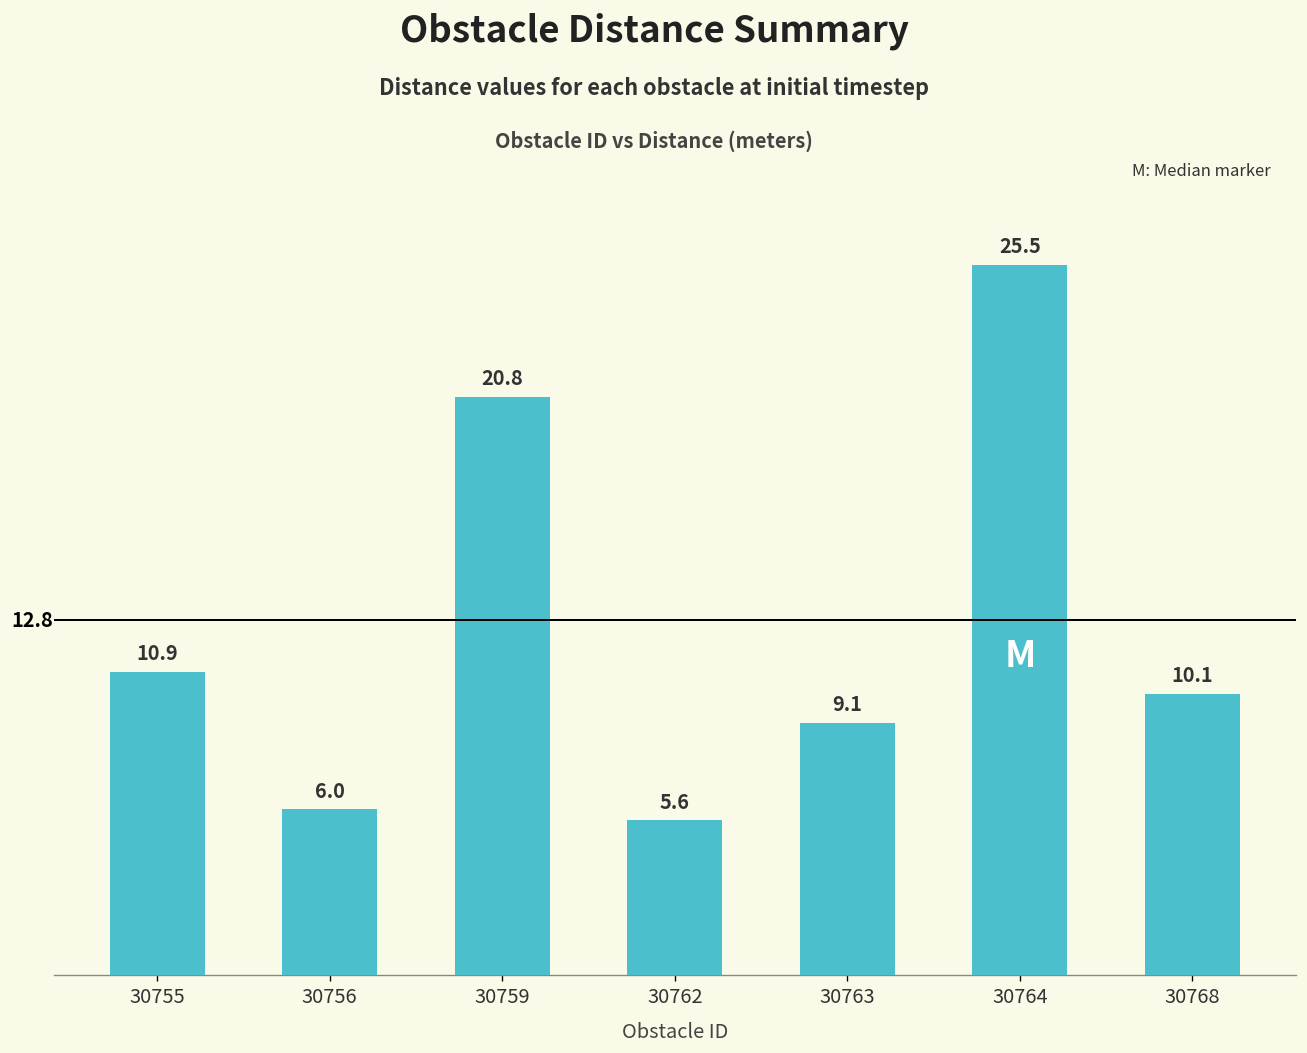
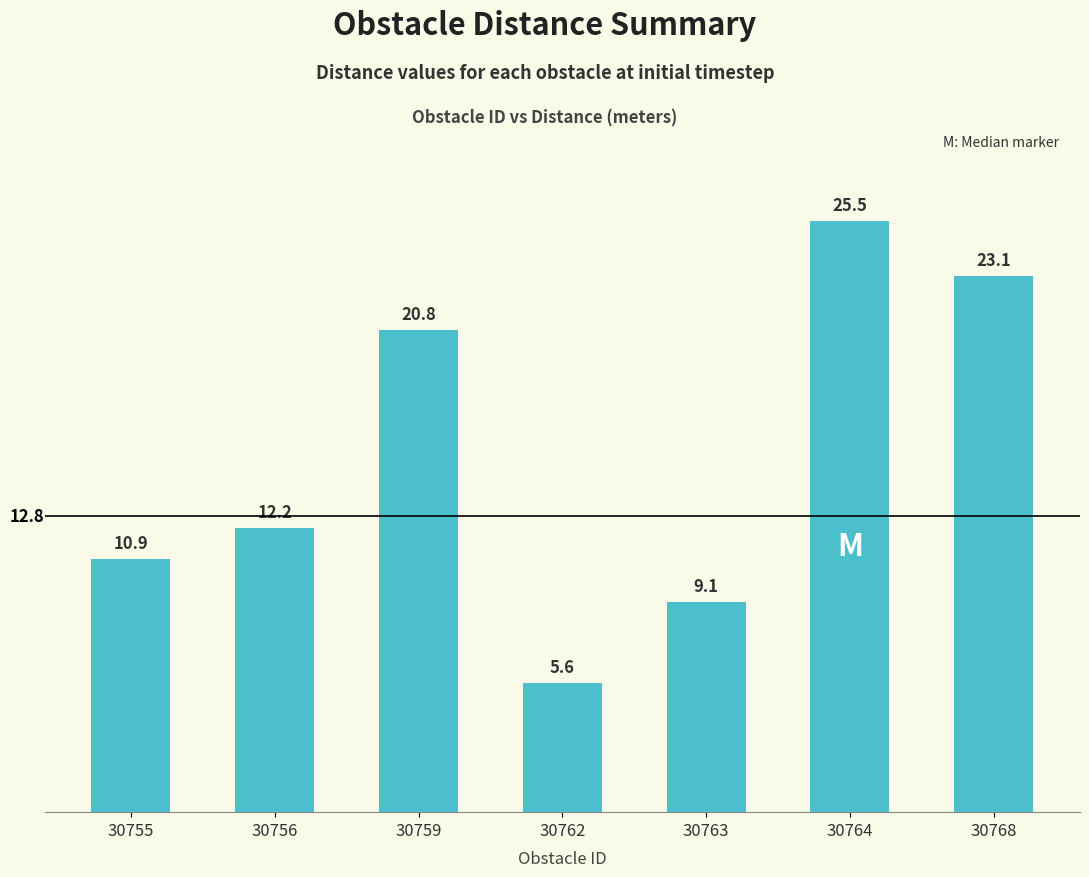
30756: 6.0 -> 12.2
30768: 10.1 -> 23.1
